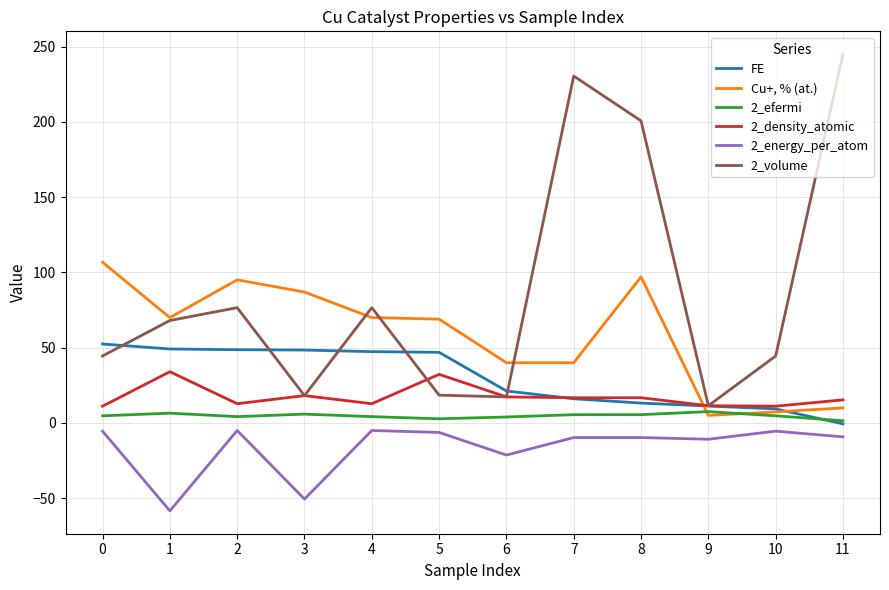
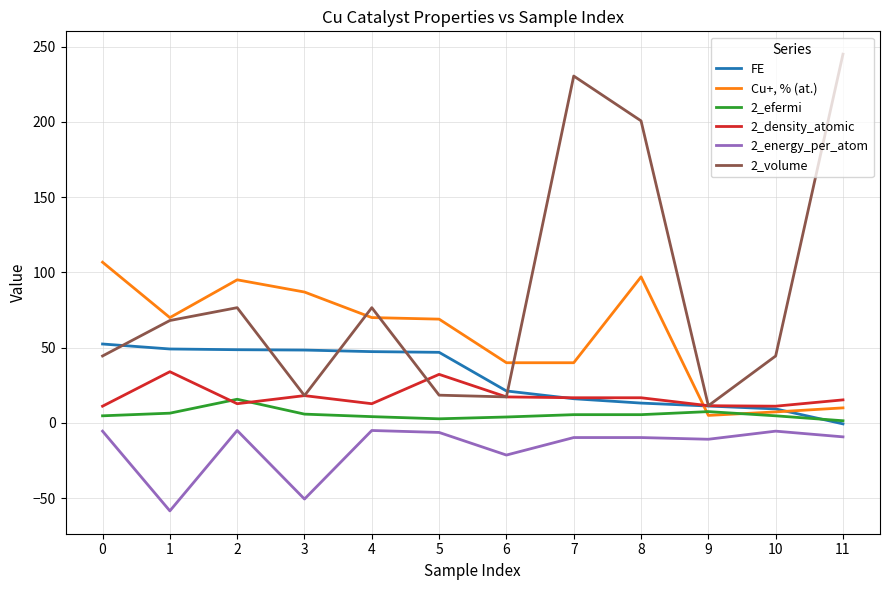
2_efermi, 2: 4 -> 16
